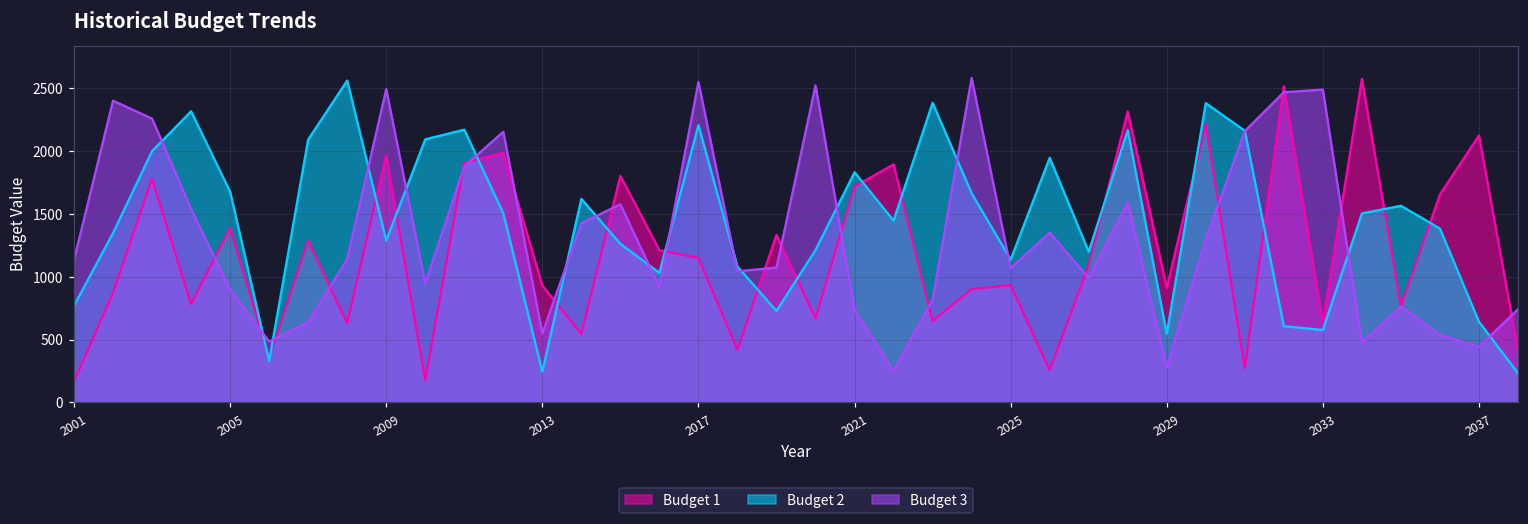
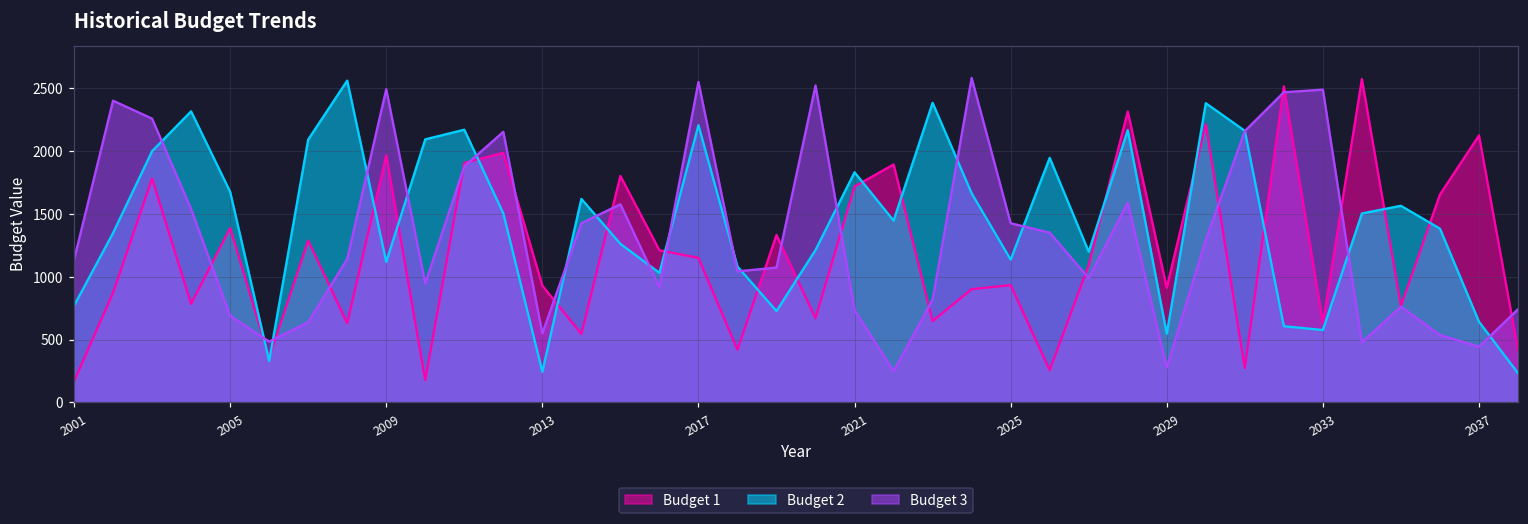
Budget 3, 2005: 900 -> 690
Budget 2, 2009: 1290 -> 1120
Budget 3, 2025: 1070 -> 1430
